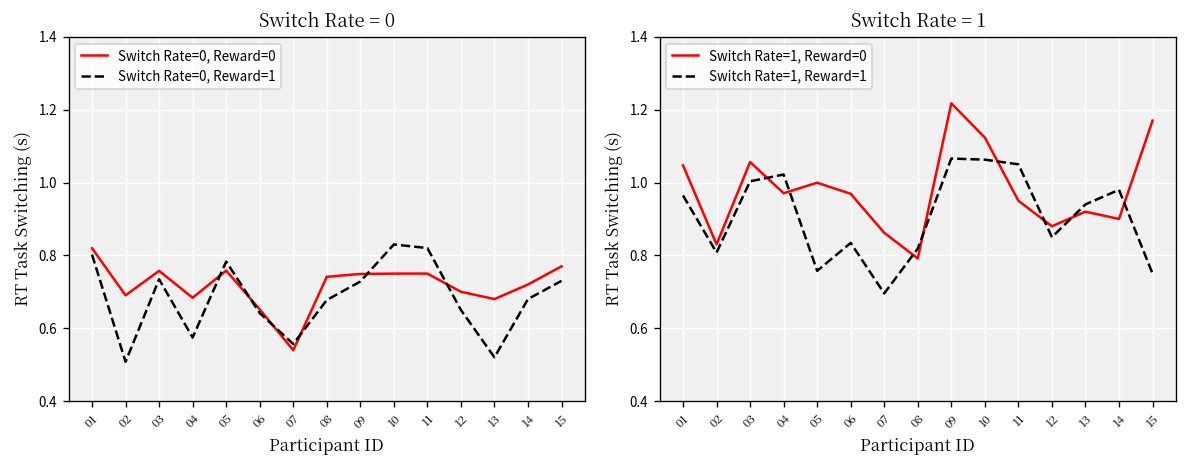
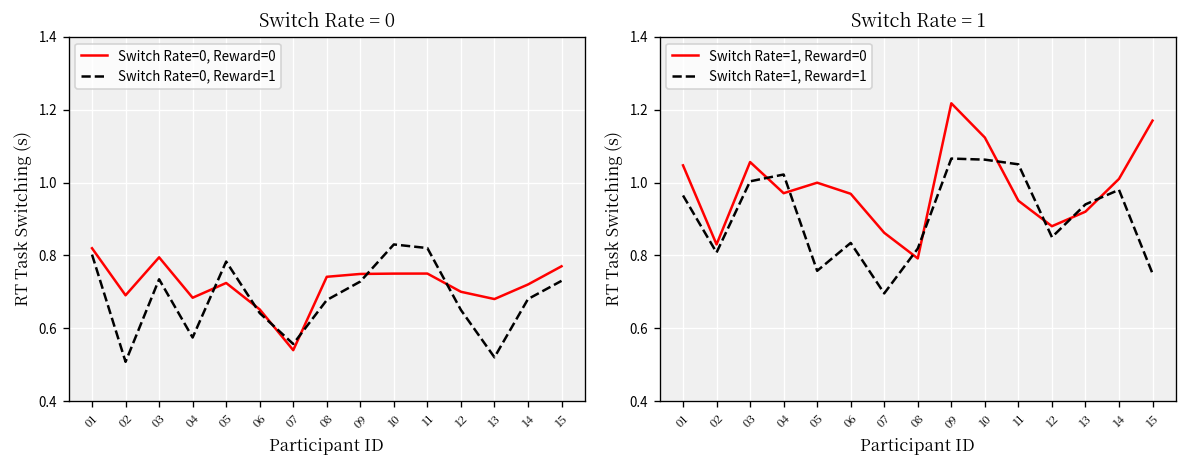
Switch Rate = 0, Switch Rate=0, Reward=0, 03: 0.76 -> 0.79
Switch Rate = 0, Switch Rate=0, Reward=0, 05: 0.76 -> 0.72
Switch Rate = 1, Switch Rate=1, Reward=0, 14: 0.90 -> 1.01
